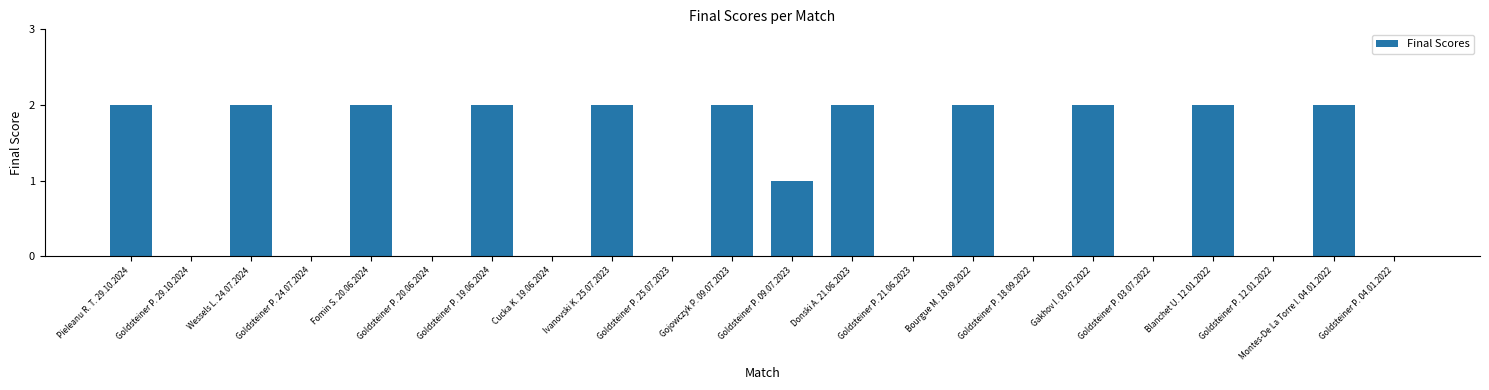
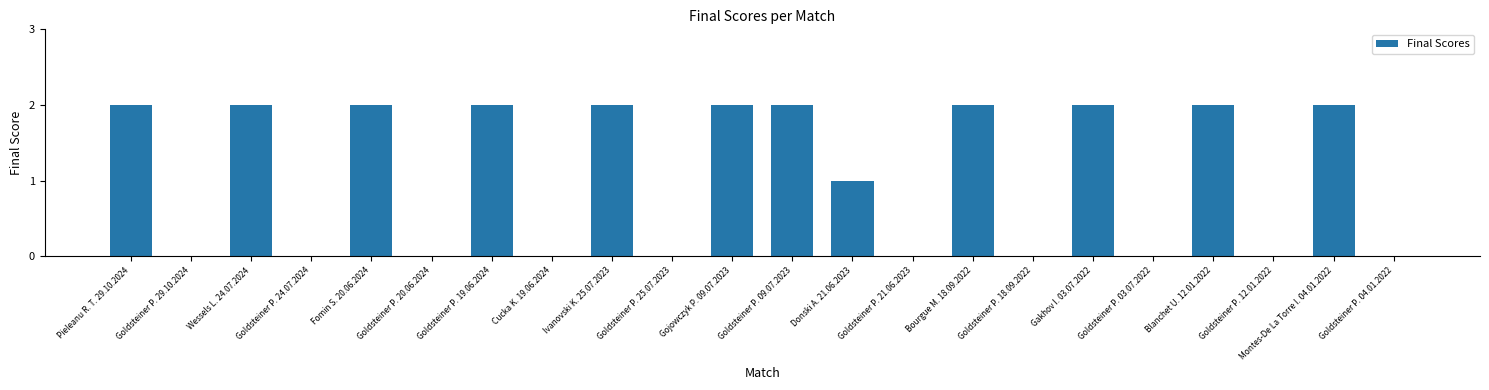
Goldsteiner P. 09.07.2023: 1 -> 2
Donski A. 21.06.2023: 2 -> 1
